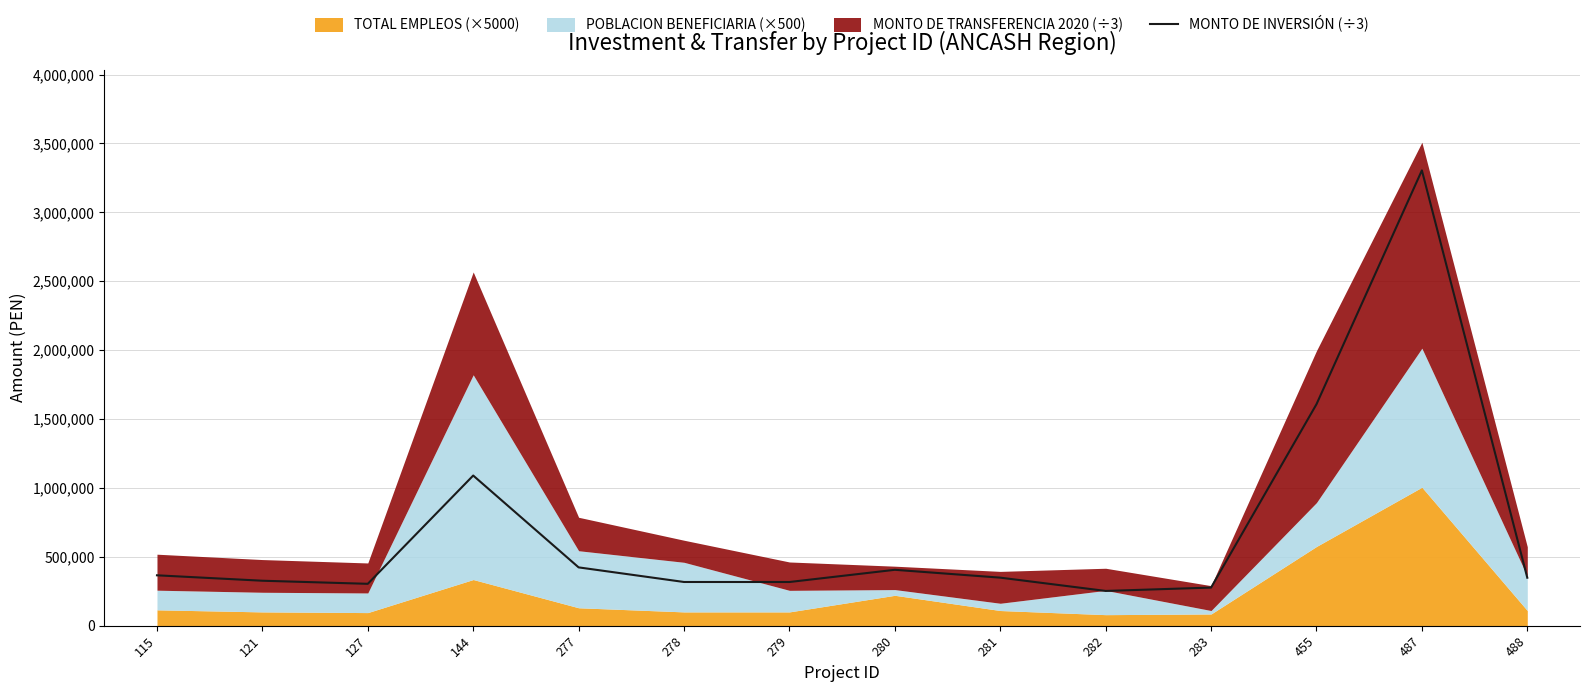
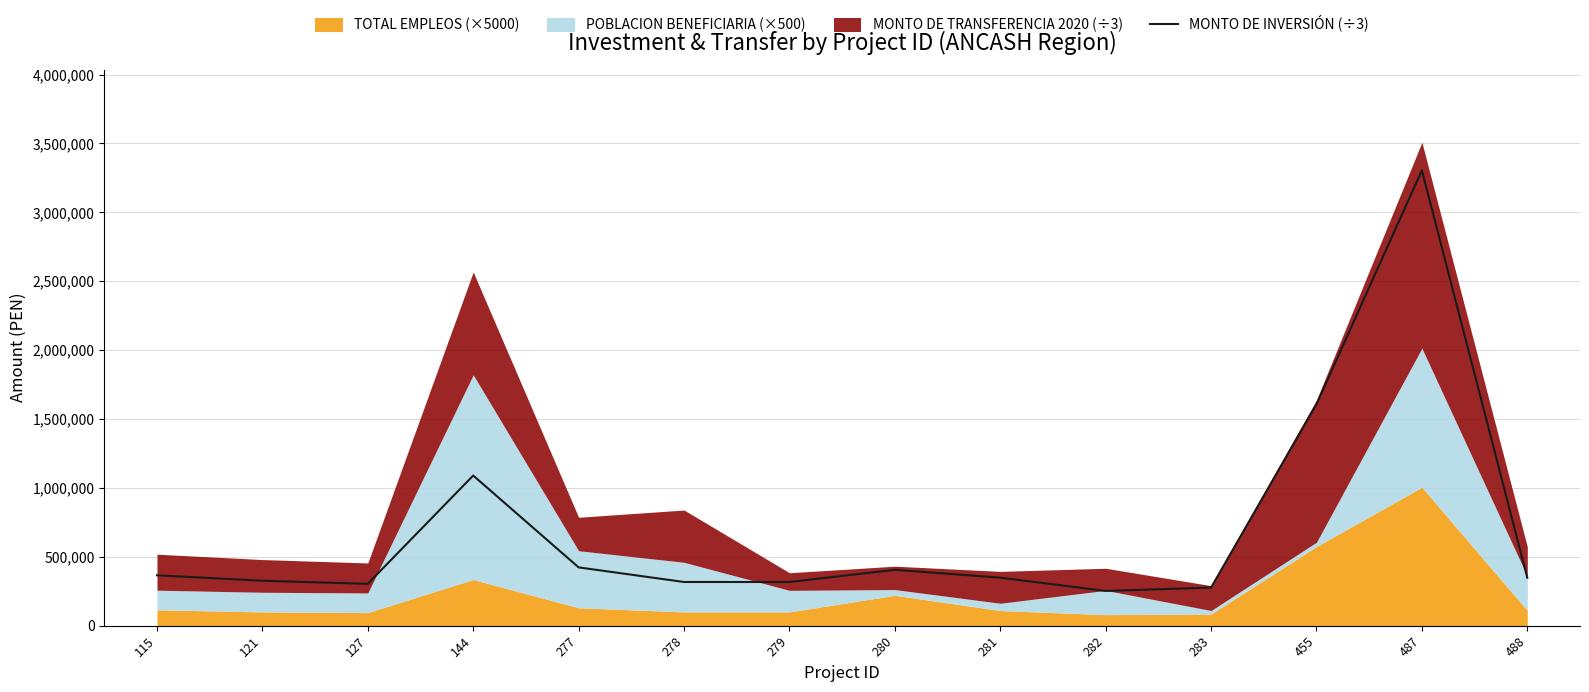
MONTO DE TRANSFERENCIA 2020 (÷3), 278: 160,000 -> 380,000
MONTO DE TRANSFERENCIA 2020 (÷3), 279: 210,000 -> 130,000
POBLACION BENEFICIARIA (×500), 455: 320,000 -> 30,000
MONTO DE TRANSFERENCIA 2020 (÷3), 455: 1,100,000 -> 1,030,000
